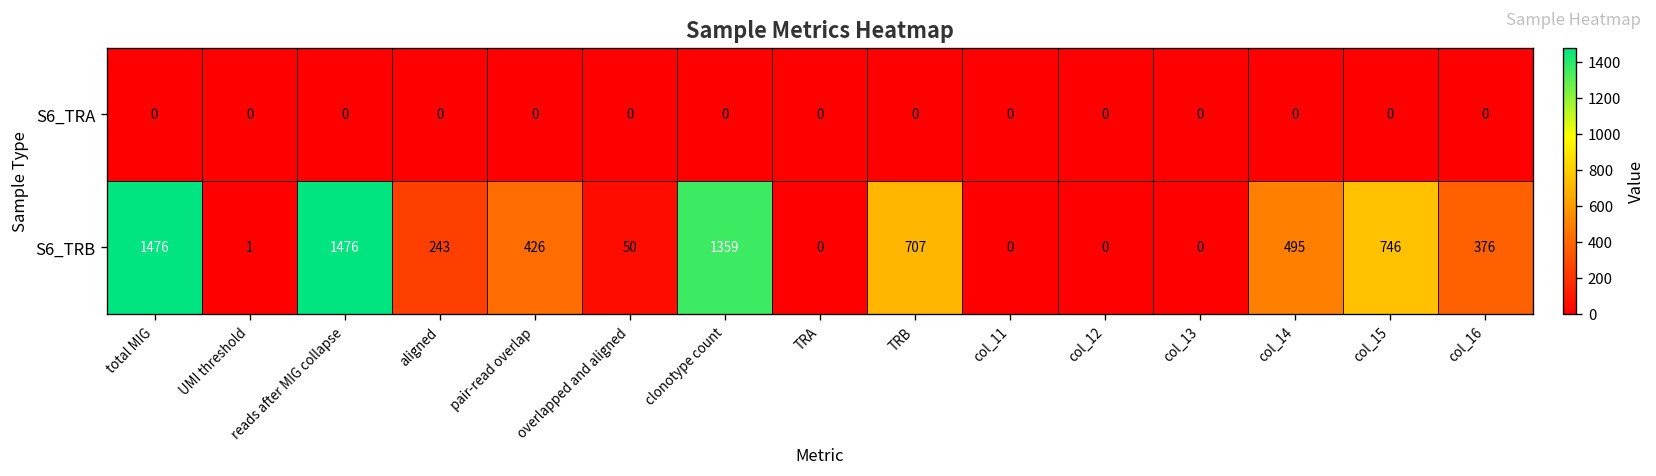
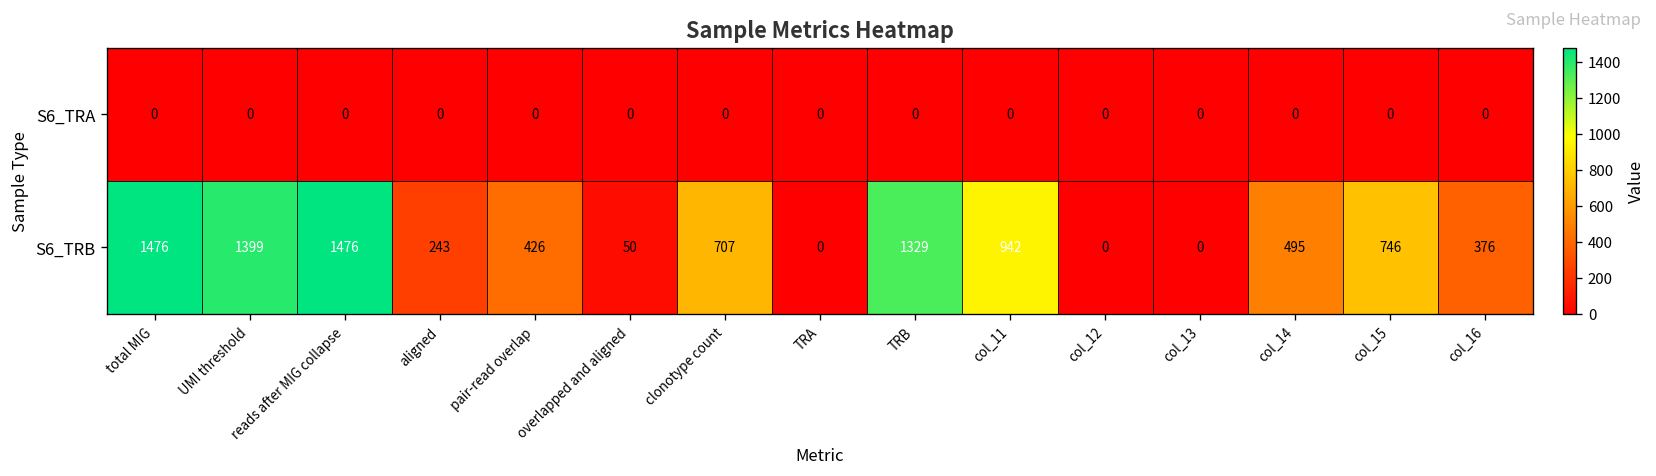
S6_TRB, UMI threshold: 1 -> 1399
S6_TRB, clonotype count: 1359 -> 707
S6_TRB, TRB: 707 -> 1329
S6_TRB, col_11: 0 -> 942
